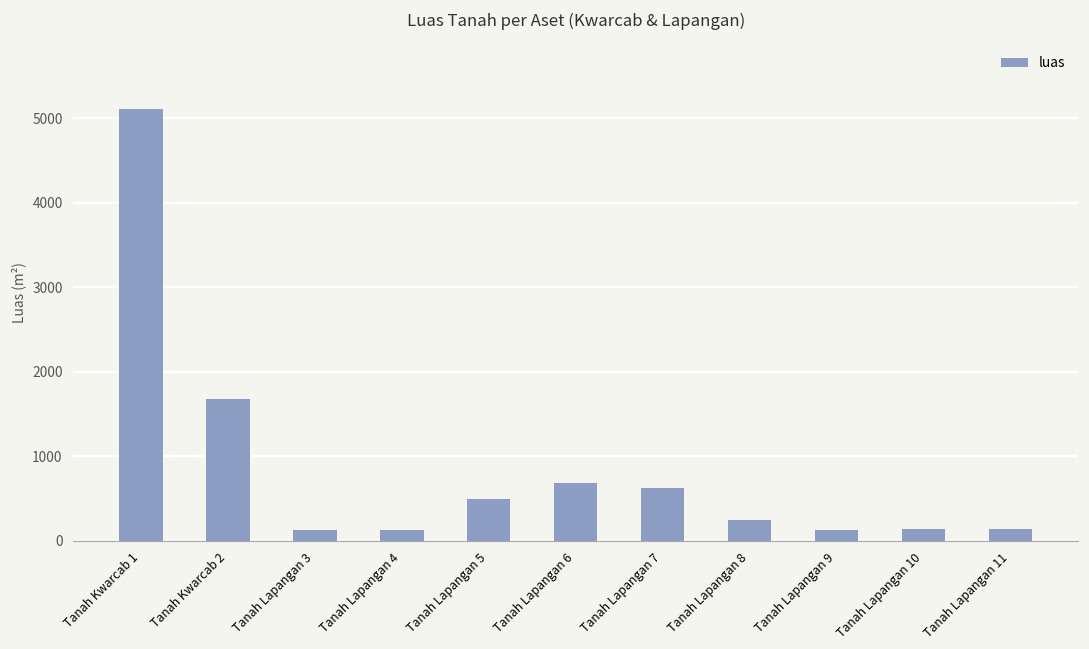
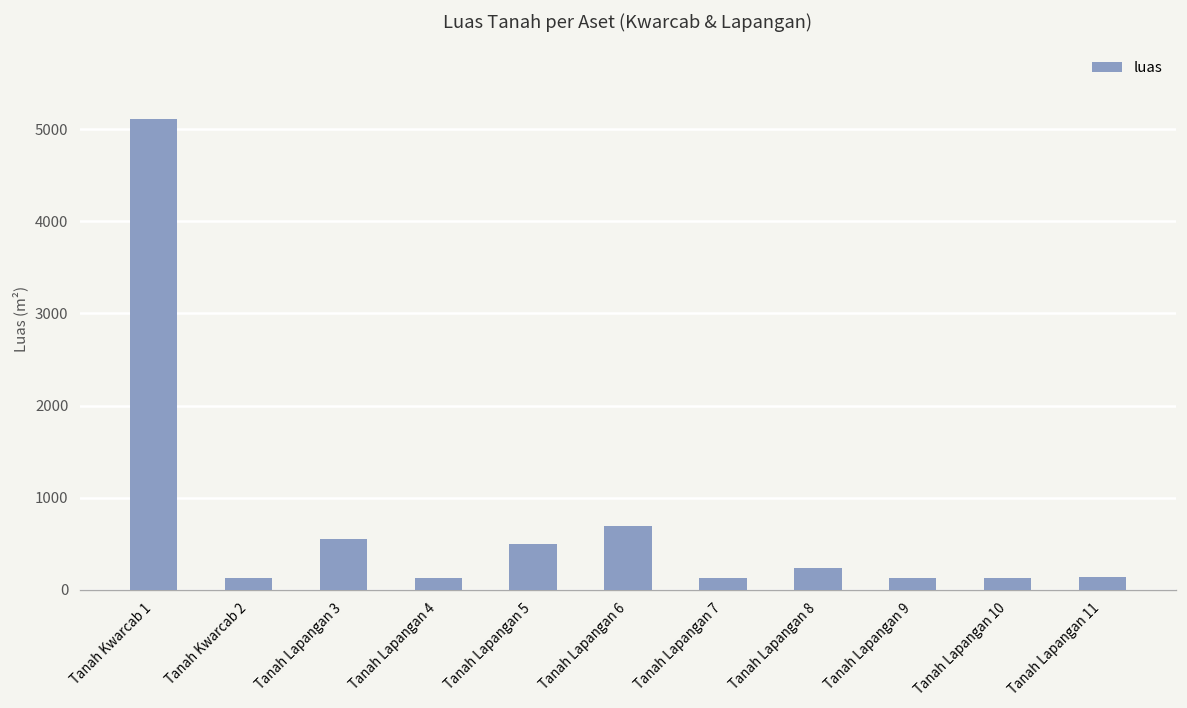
Tanah Kwarcab 2: 1700 -> 100
Tanah Lapangan 3: 100 -> 500
Tanah Lapangan 7: 600 -> 100
